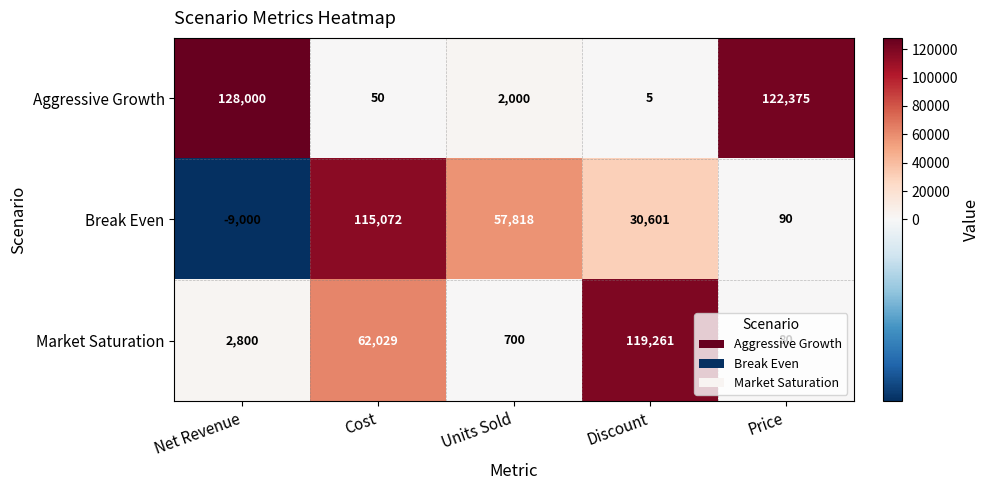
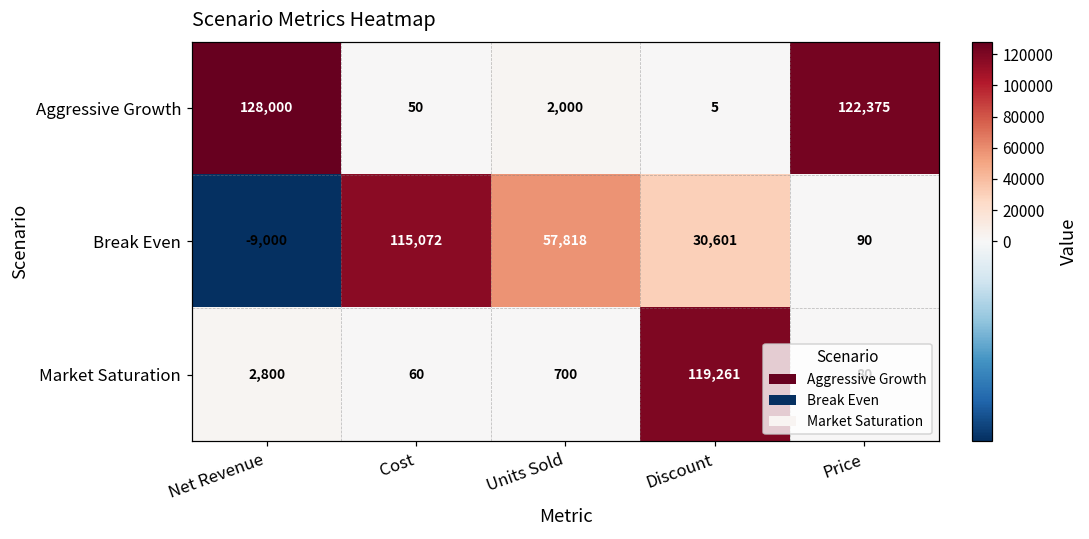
Market Saturation, Cost: 62,029 -> 60
